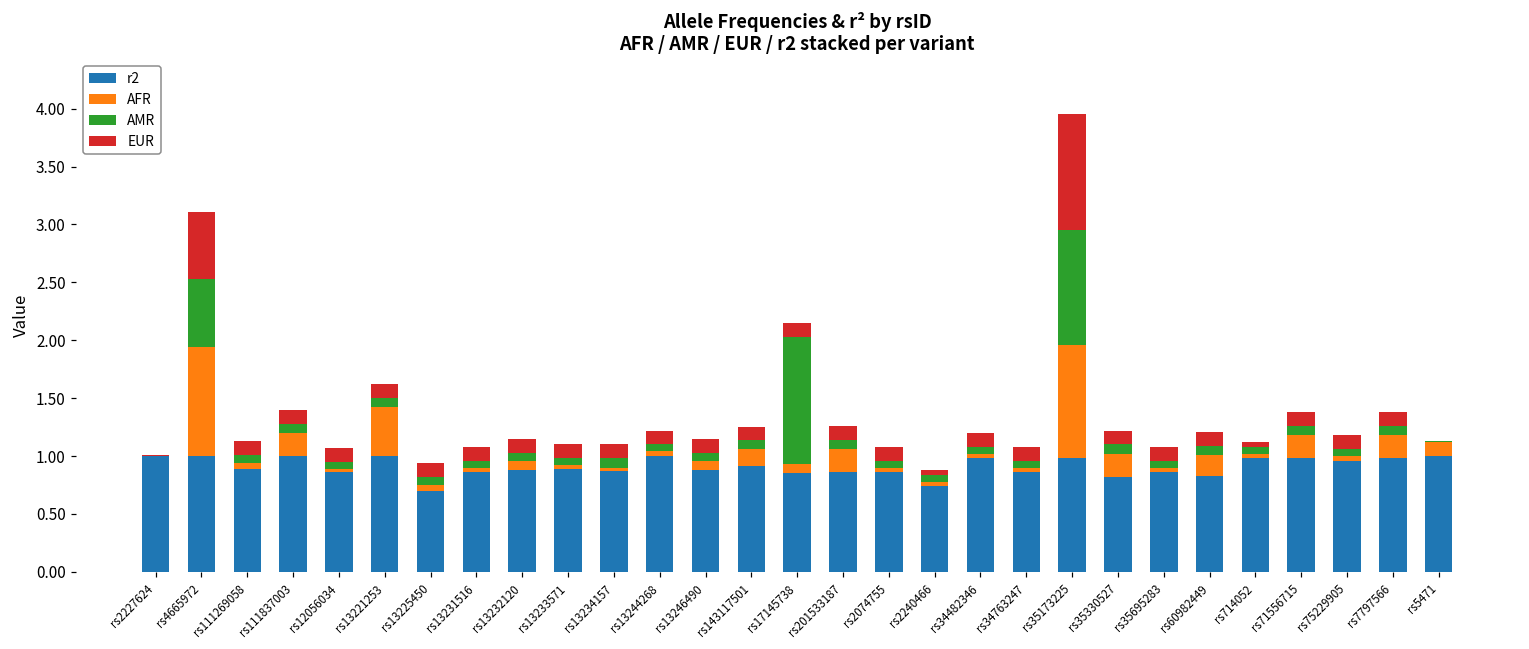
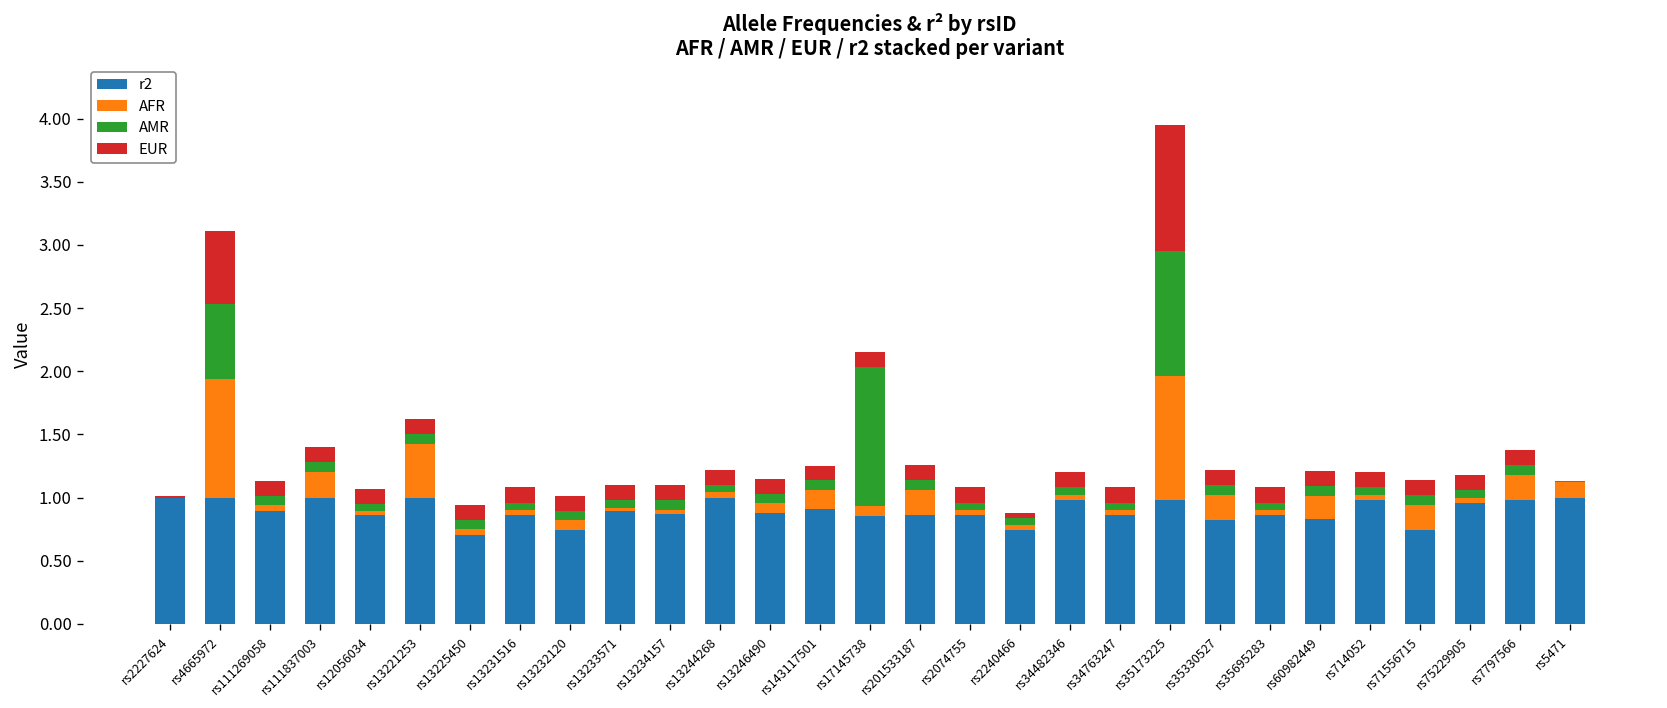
r2, rs13232120: 0.88 -> 0.74
EUR, rs714052: 0.04 -> 0.12
r2, rs71556715: 0.98 -> 0.74
